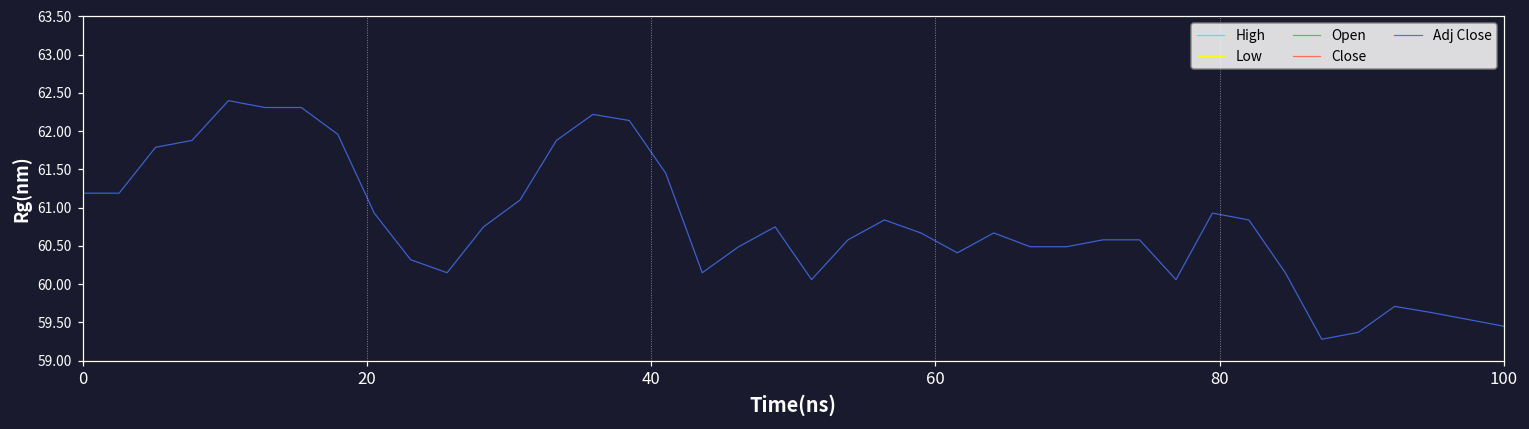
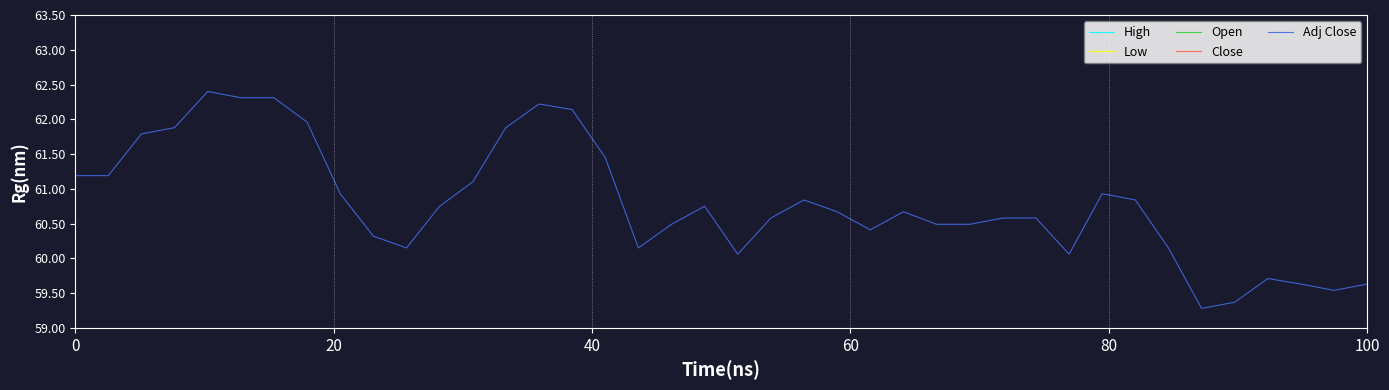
Adj Close, 100: 59.5 -> 59.6
